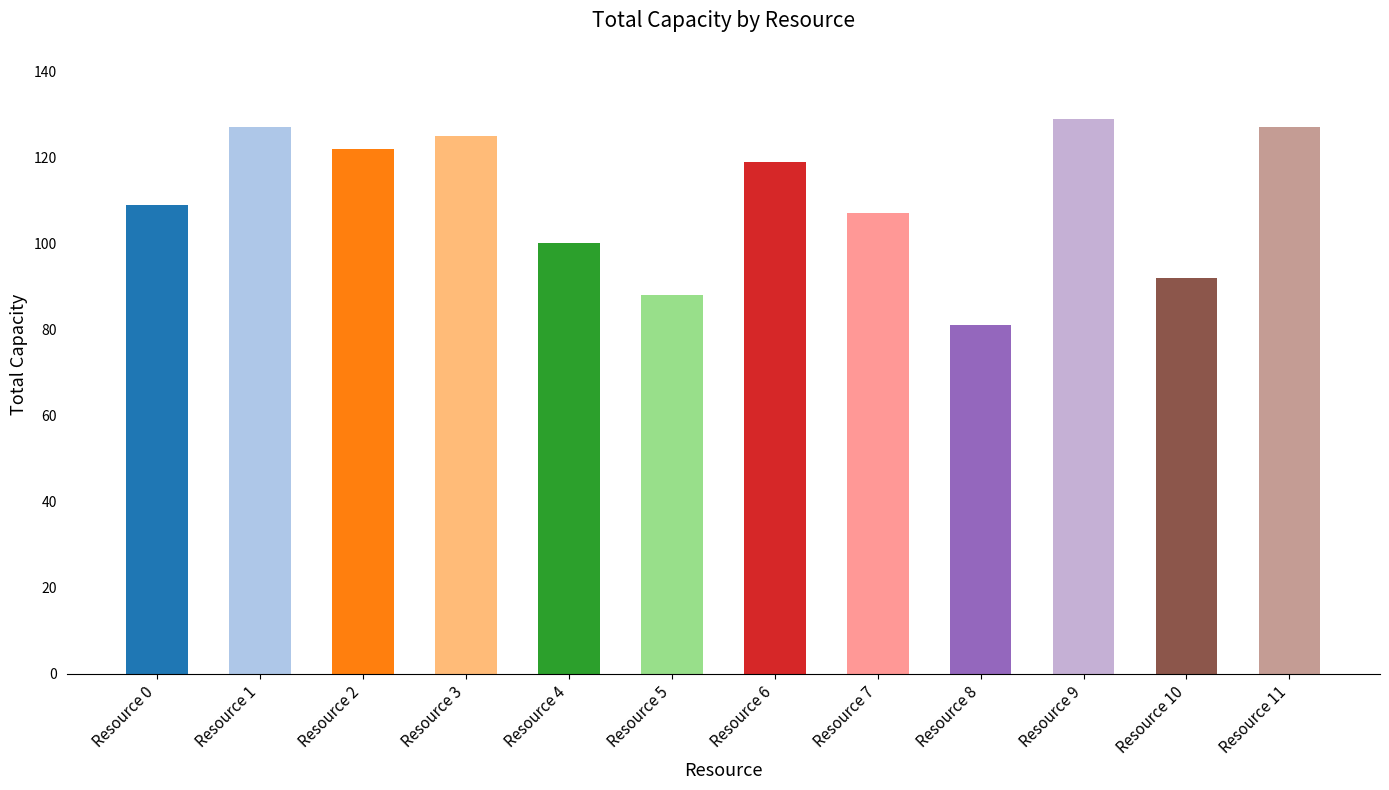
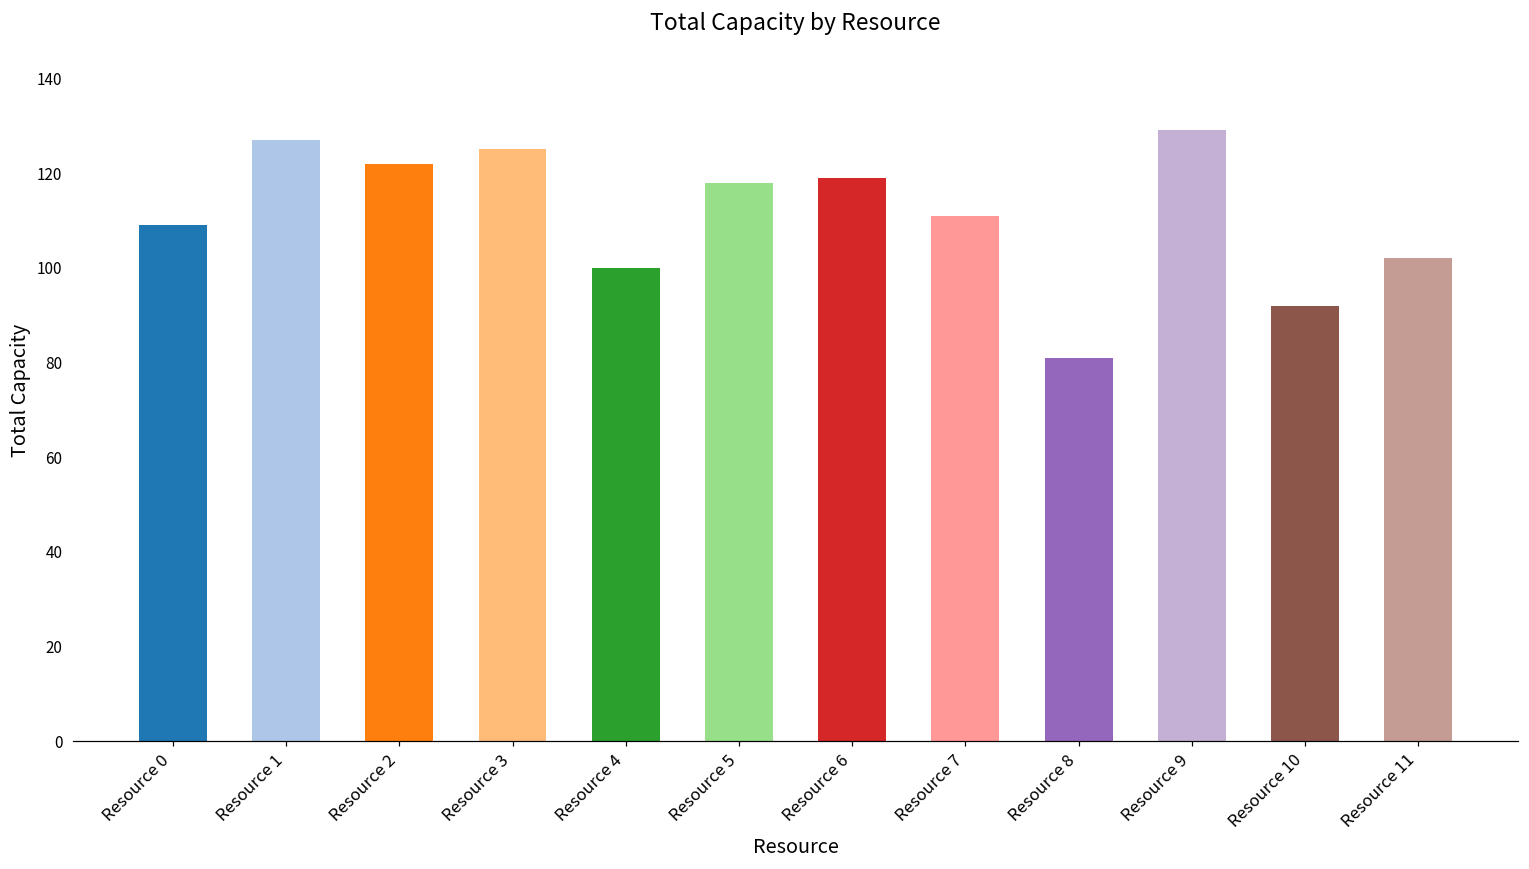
Resource 5: 88 -> 118
Resource 7: 107 -> 111
Resource 11: 127 -> 102
